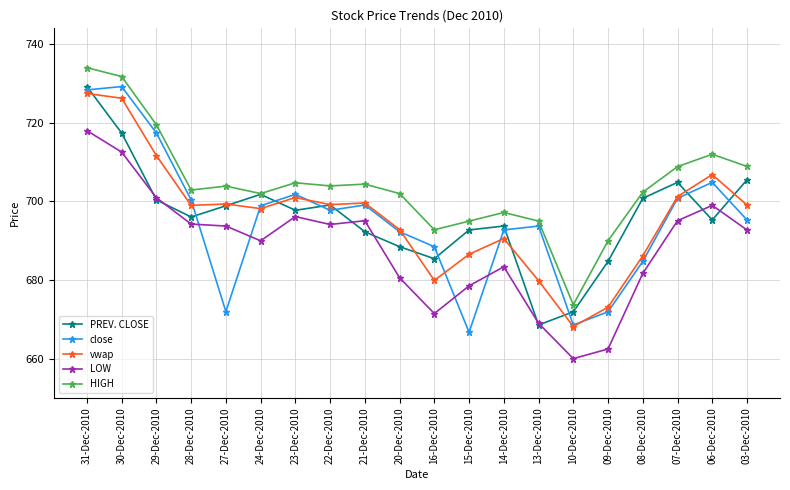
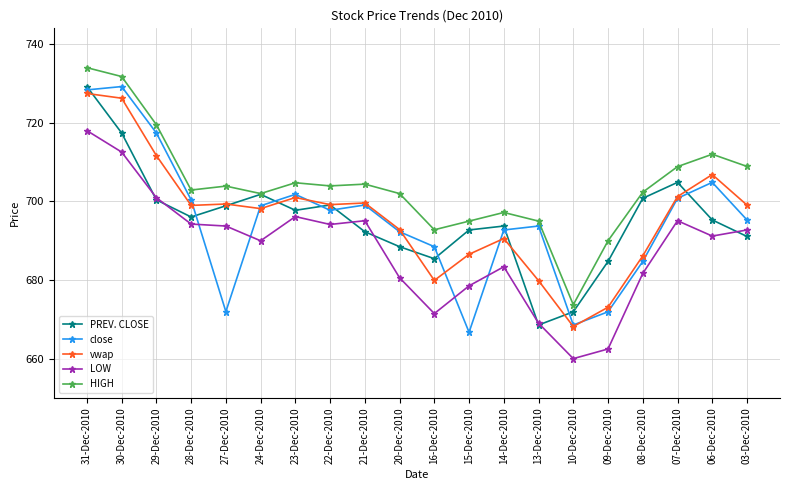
LOW, 06-Dec-2010: 699 -> 691
PREV. CLOSE, 03-Dec-2010: 706 -> 691
